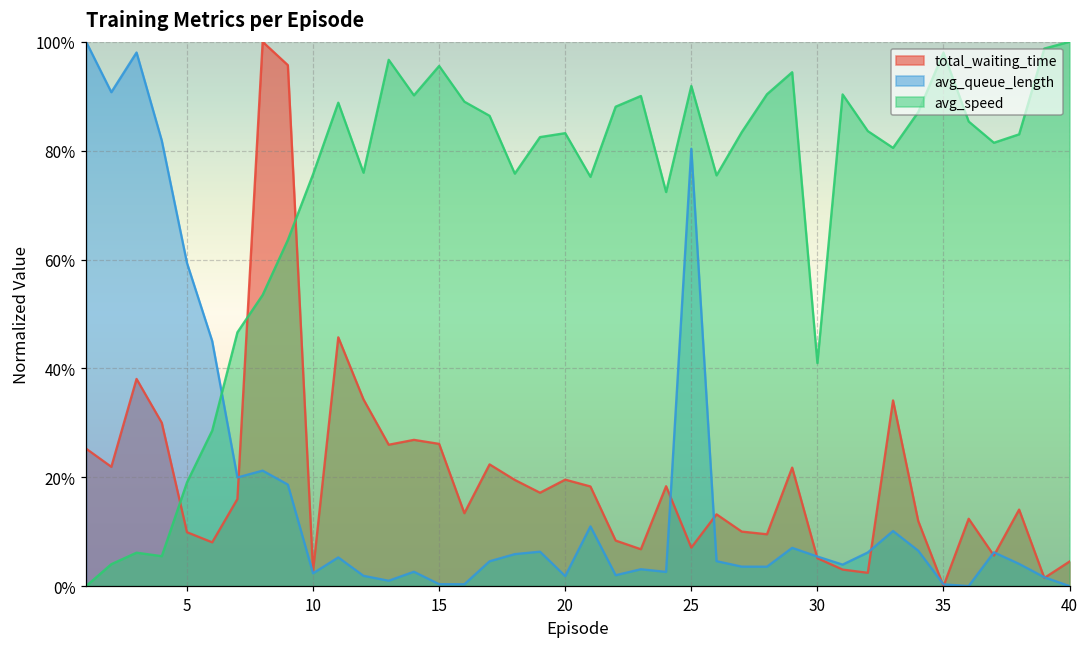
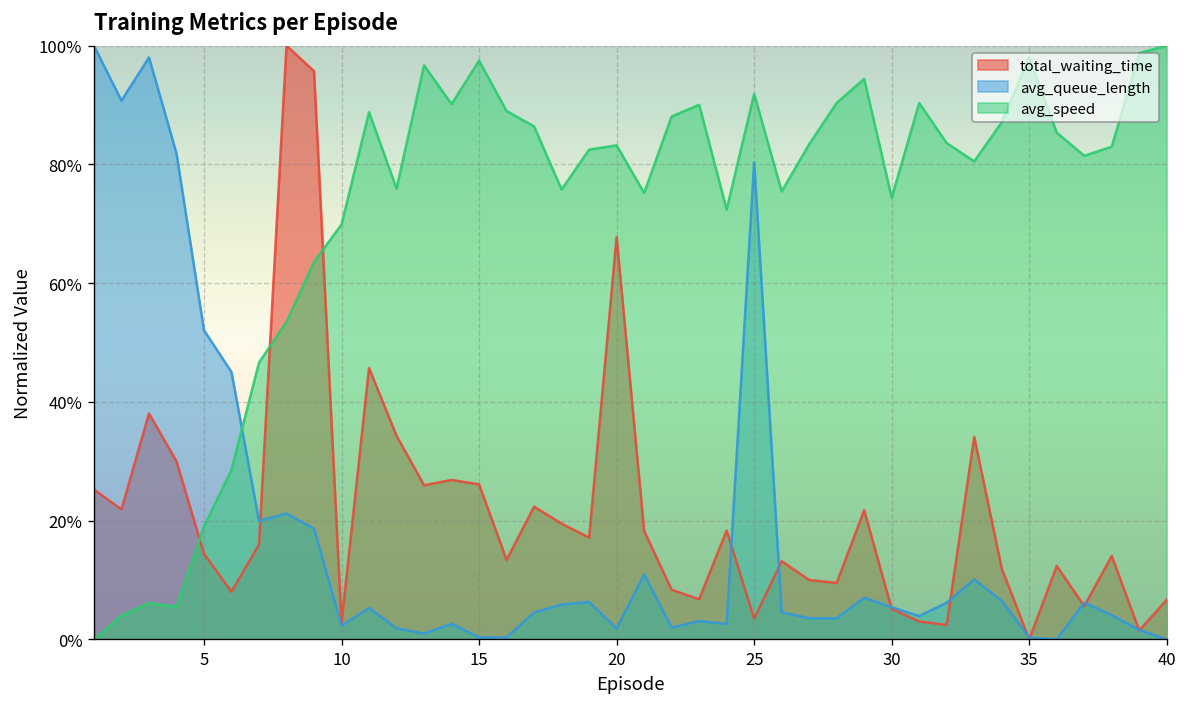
total_waiting_time, 5: 10% -> 14%
avg_queue_length, 5: 59% -> 52%
avg_speed, 10: 76% -> 70%
avg_speed, 15: 96% -> 97%
total_waiting_time, 20: 20% -> 68%
total_waiting_time, 25: 7% -> 3%
avg_speed, 30: 41% -> 74%
total_waiting_time, 40: 5% -> 7%
